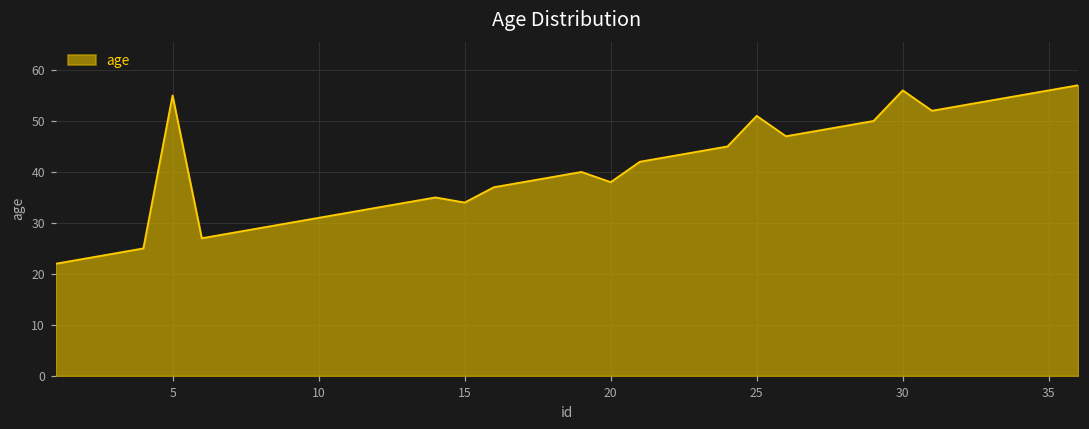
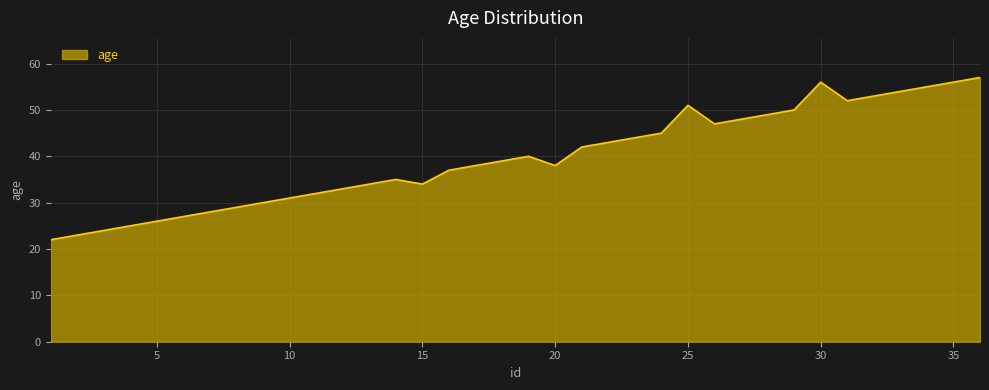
5: 55 -> 26
